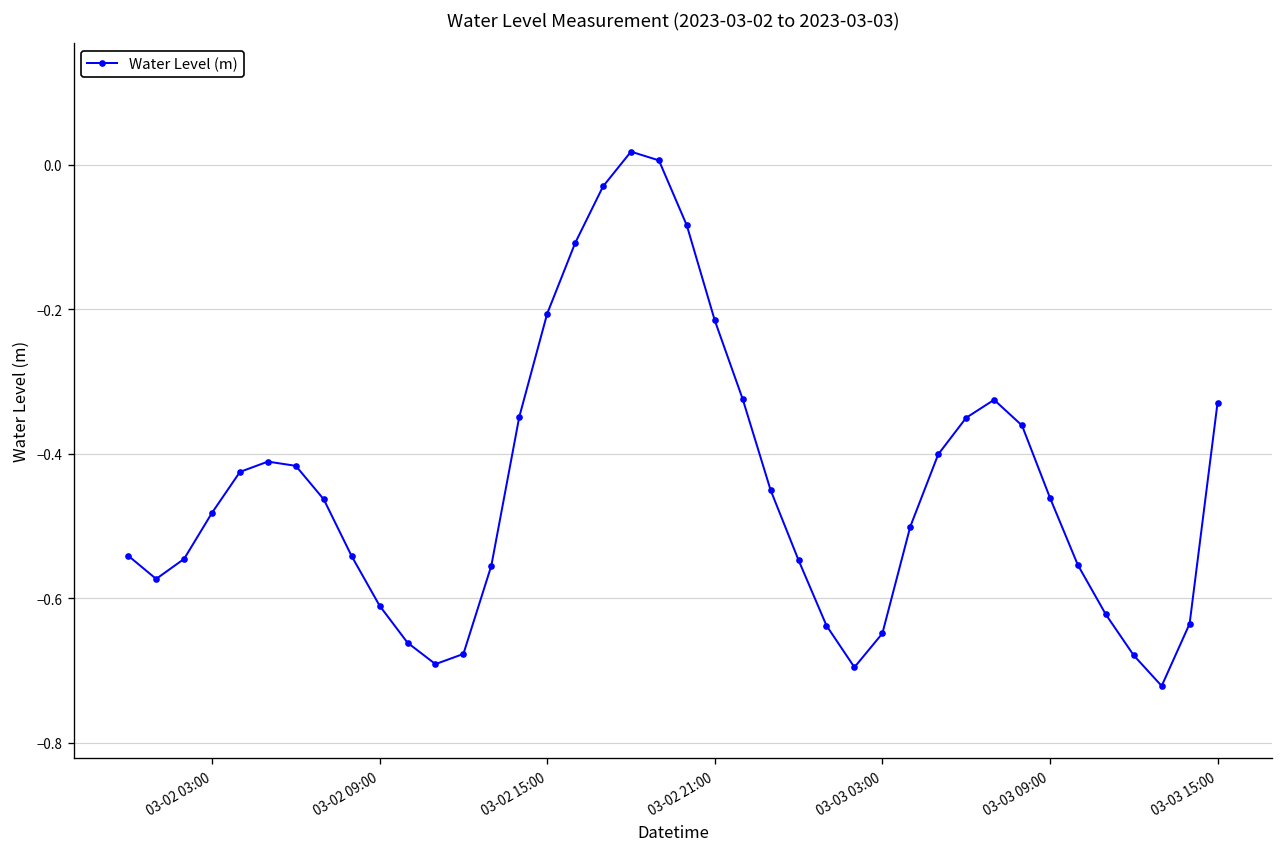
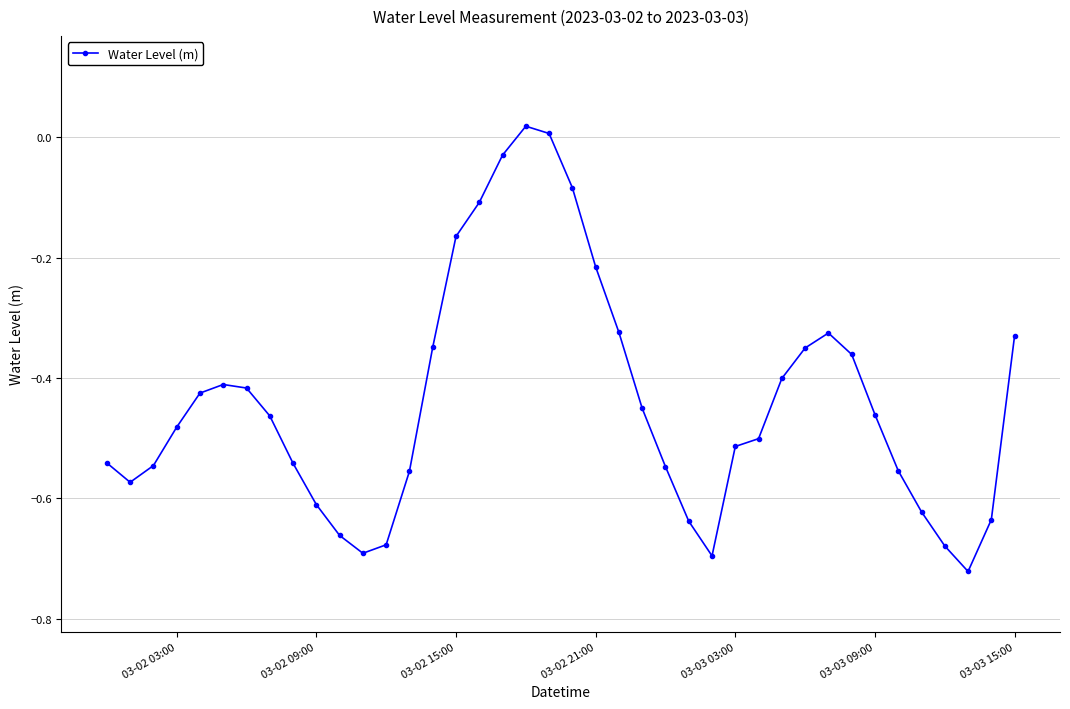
03-02 15:00: -0.21 -> -0.16
03-03 03:00: -0.65 -> -0.51
